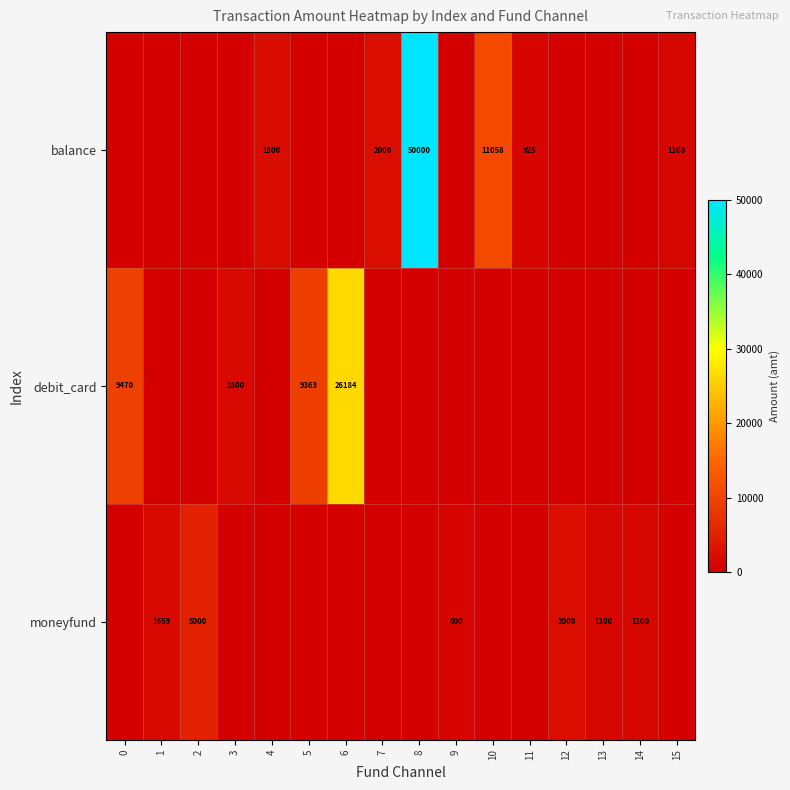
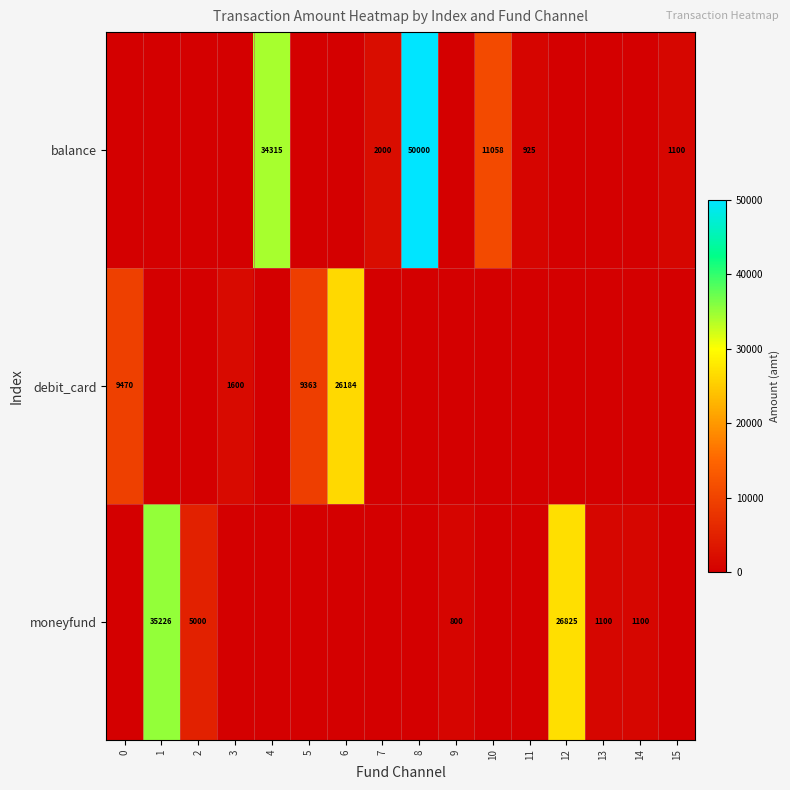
balance, 4: 1800 -> 34315
moneyfund, 1: 1659 -> 35226
moneyfund, 12: 2000 -> 26825
